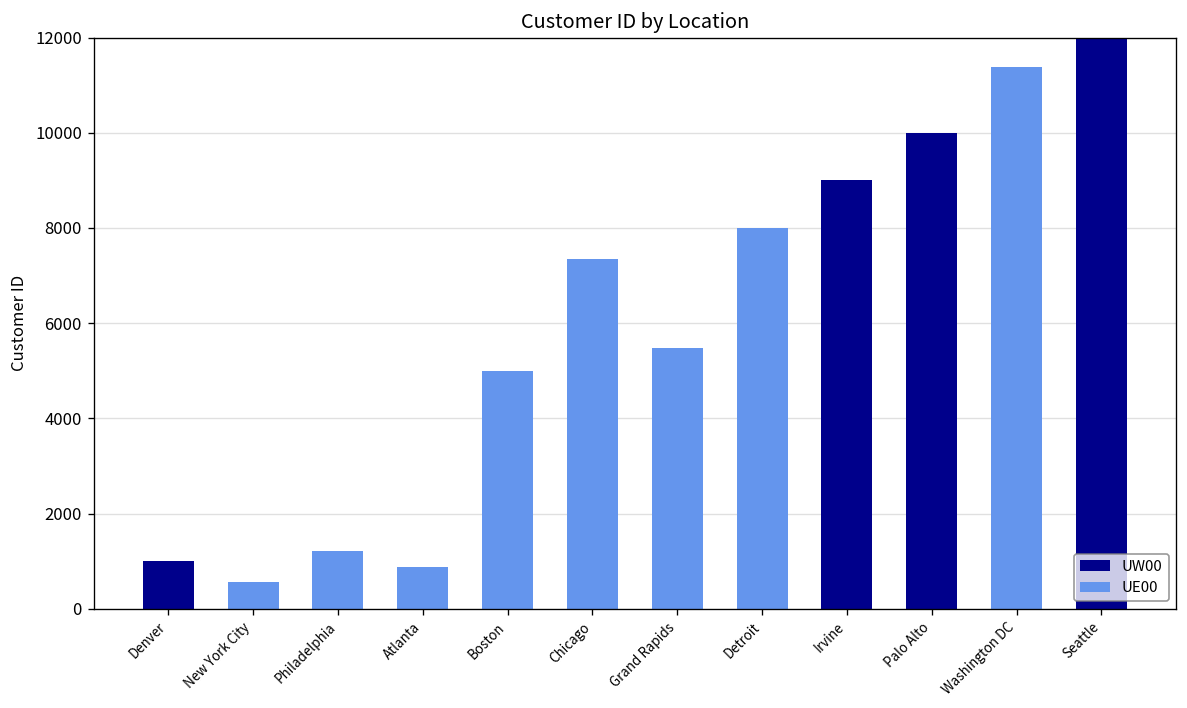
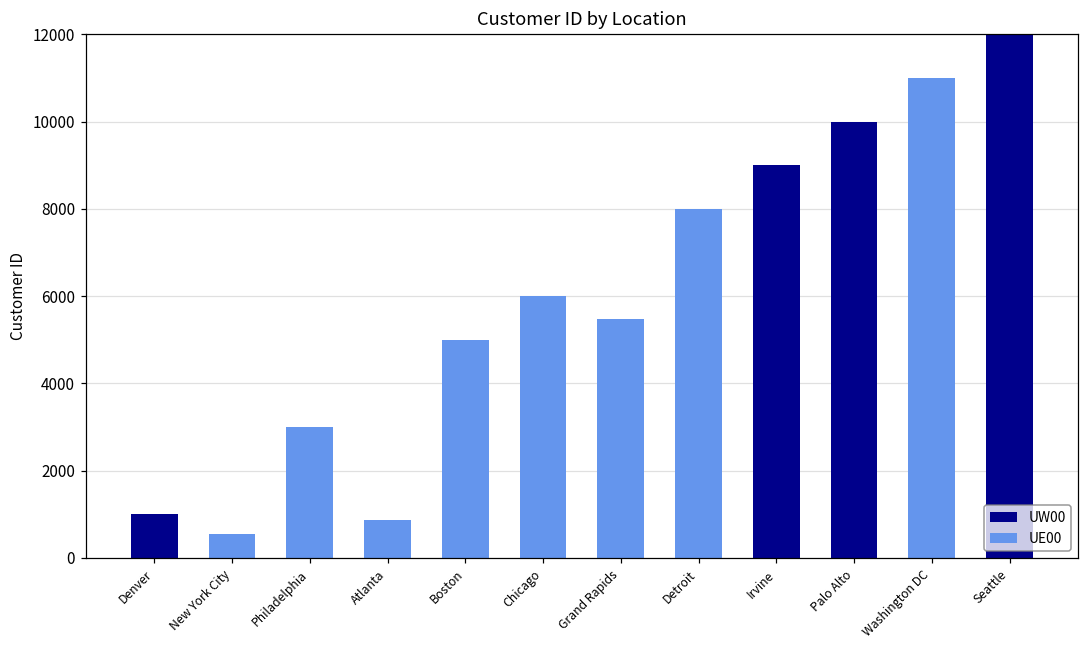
UE00, Philadelphia: 1200 -> 3000
UE00, Chicago: 7300 -> 6000
UE00, Washington DC: 11400 -> 11000
